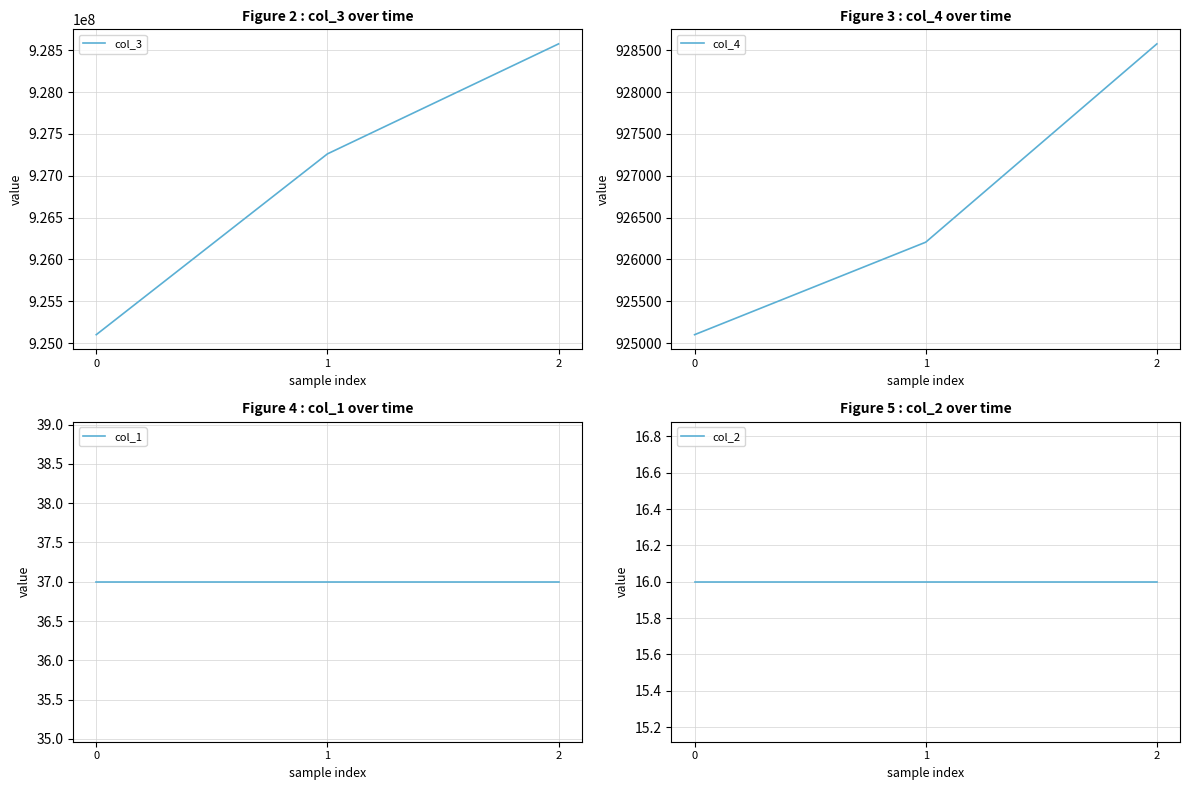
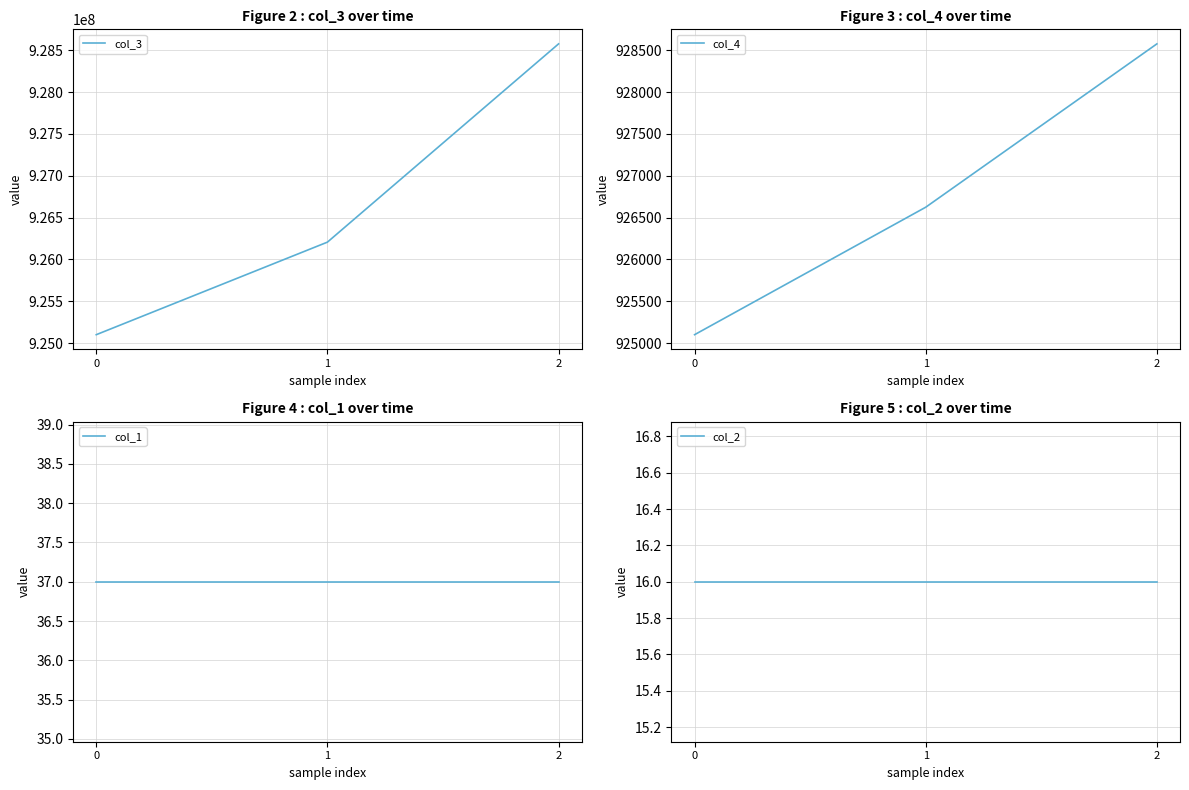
Figure 2 : col_3 over time, 1: 927300000 -> 926200000
Figure 3 : col_4 over time, 1: 926200 -> 926600
